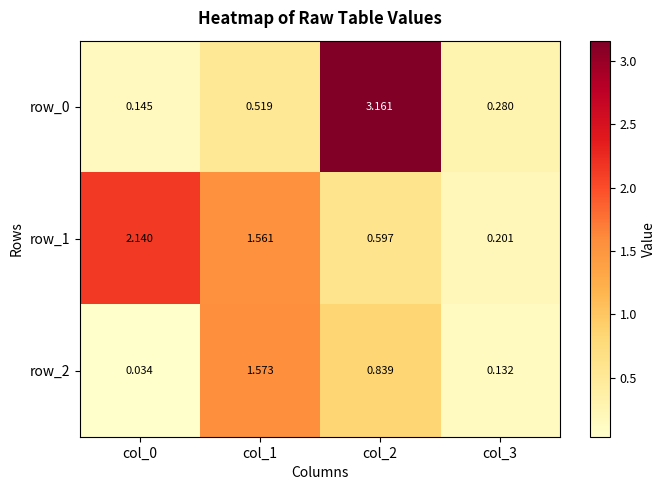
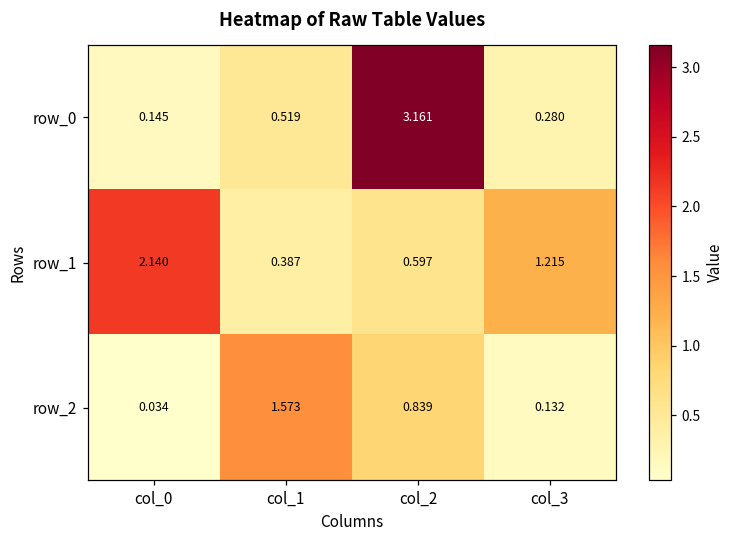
row_1, col_1: 1.561 -> 0.387
row_1, col_3: 0.201 -> 1.215
